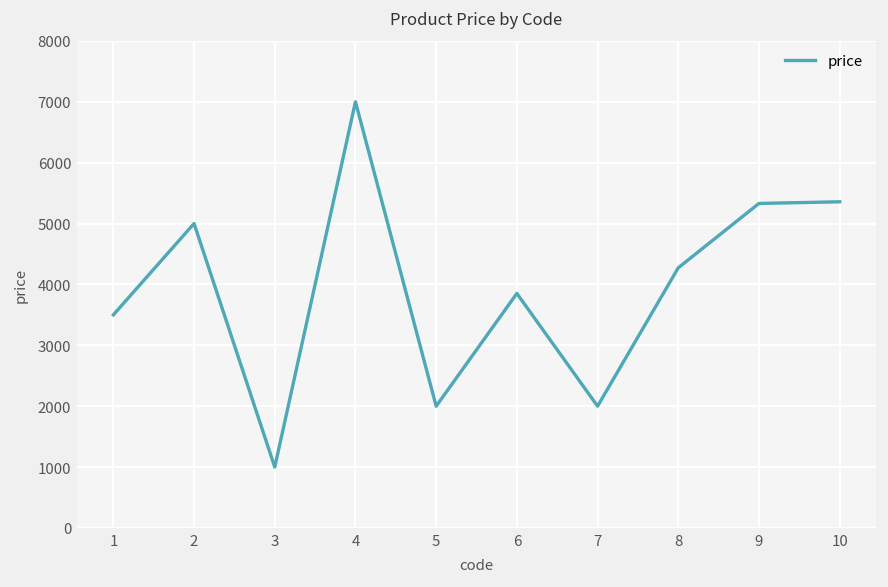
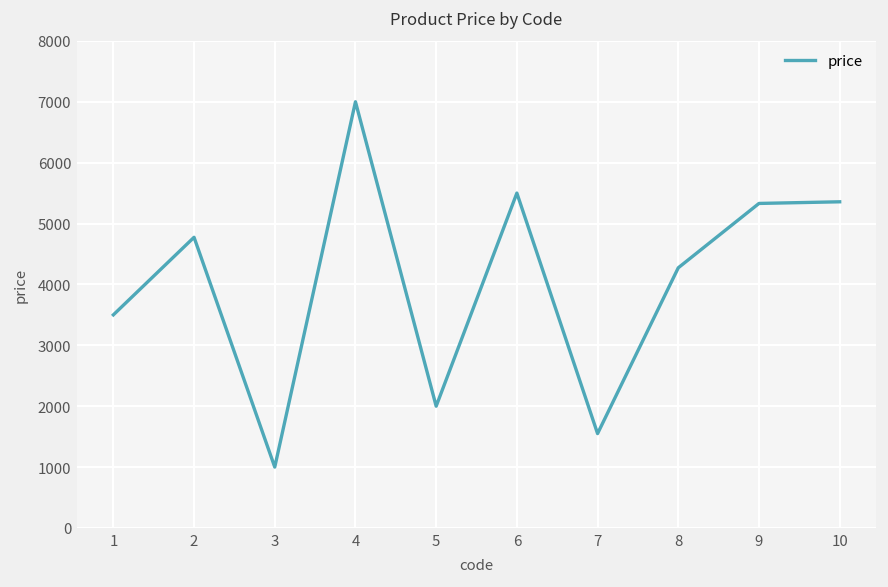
2: 5000 -> 4800
6: 3900 -> 5500
7: 2000 -> 1600
